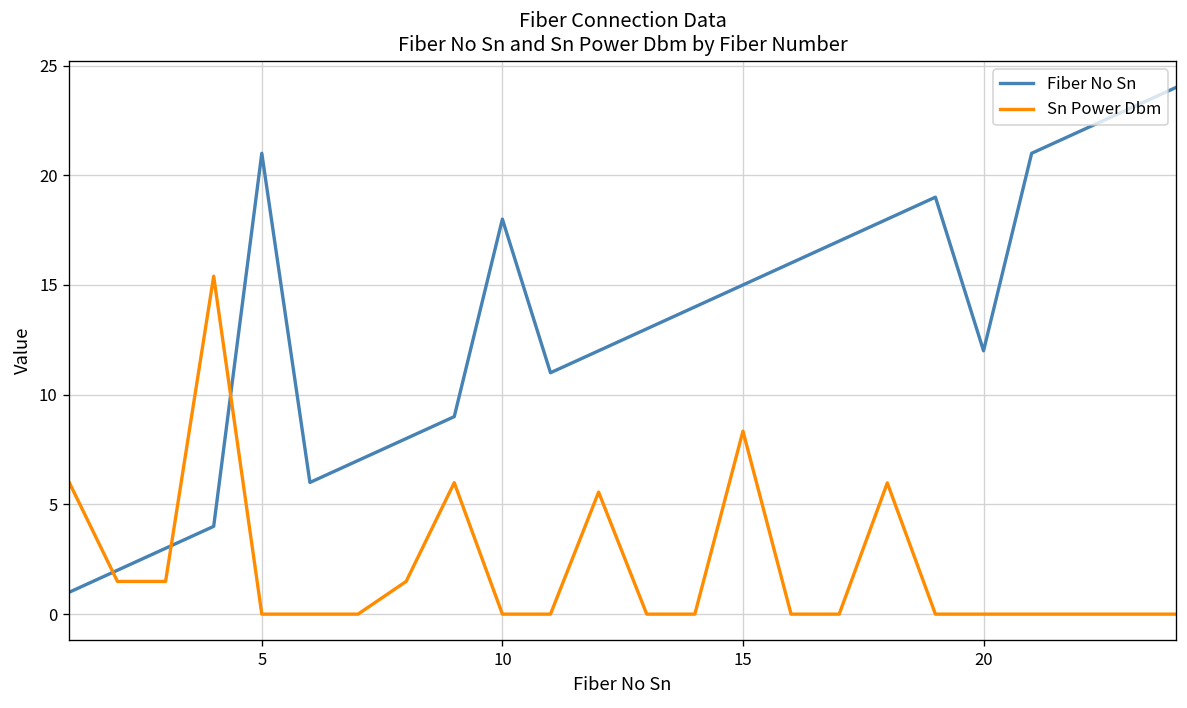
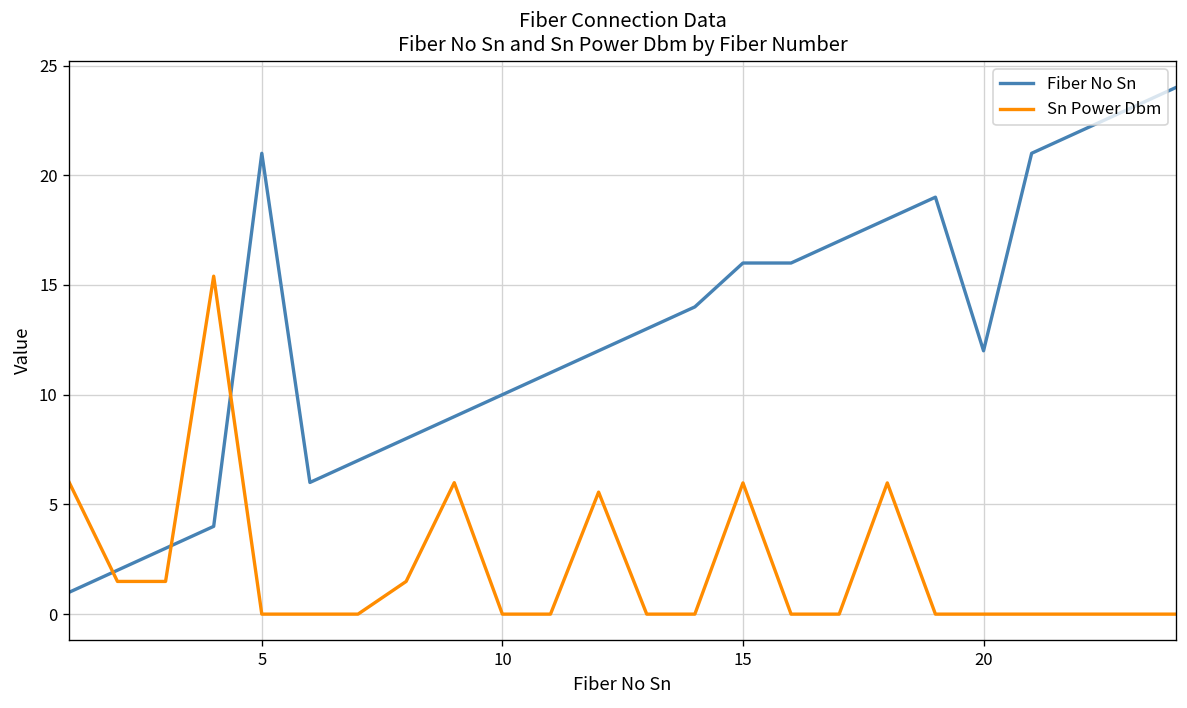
Fiber No Sn, 10: 18 -> 10
Fiber No Sn, 15: 15 -> 16
Sn Power Dbm, 15: 8.3 -> 6.0
